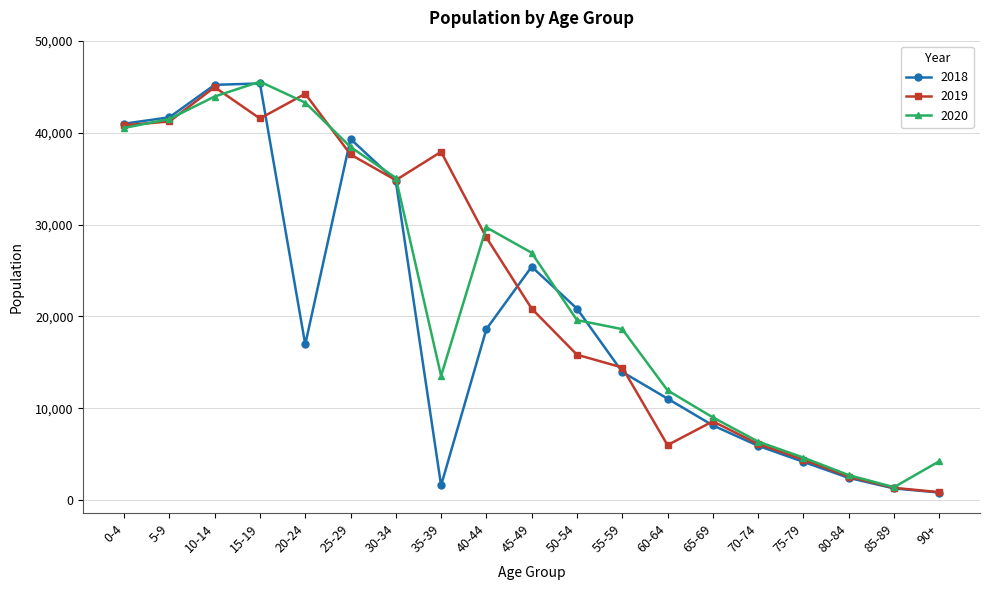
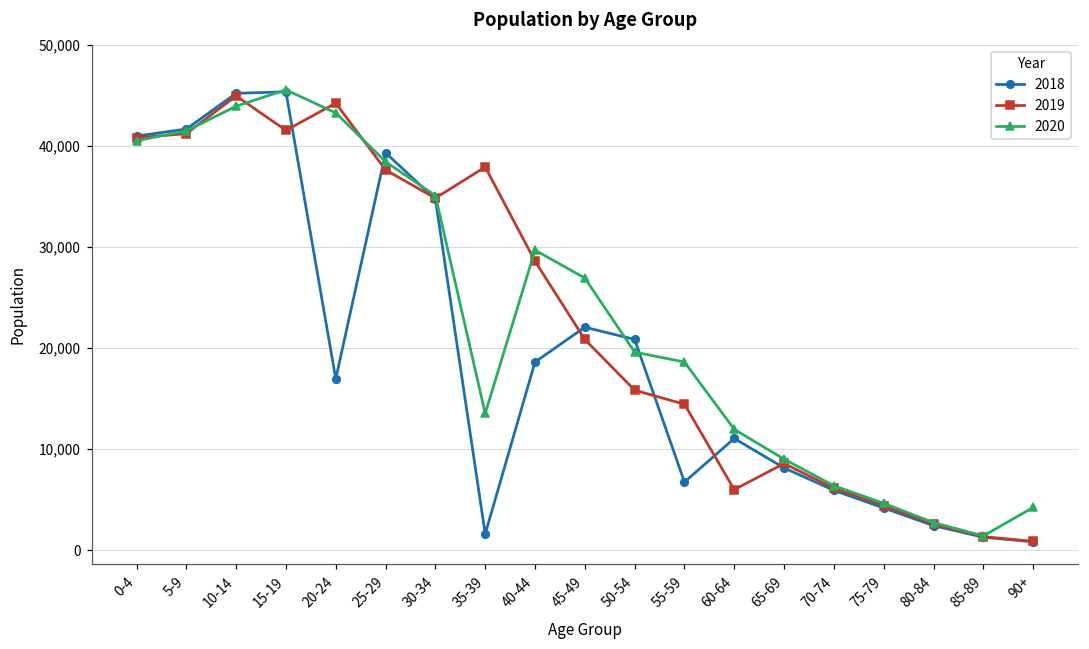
2018, 45-49: 25,000 -> 22,000
2018, 55-59: 14,000 -> 7,000
